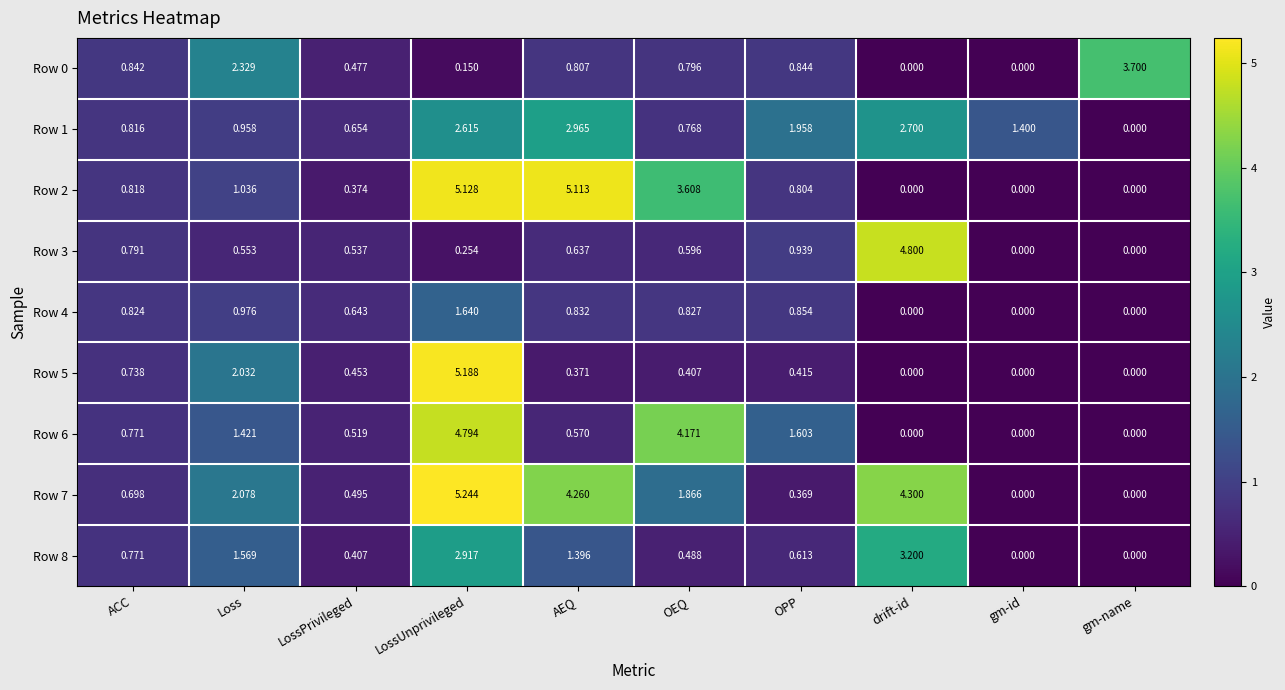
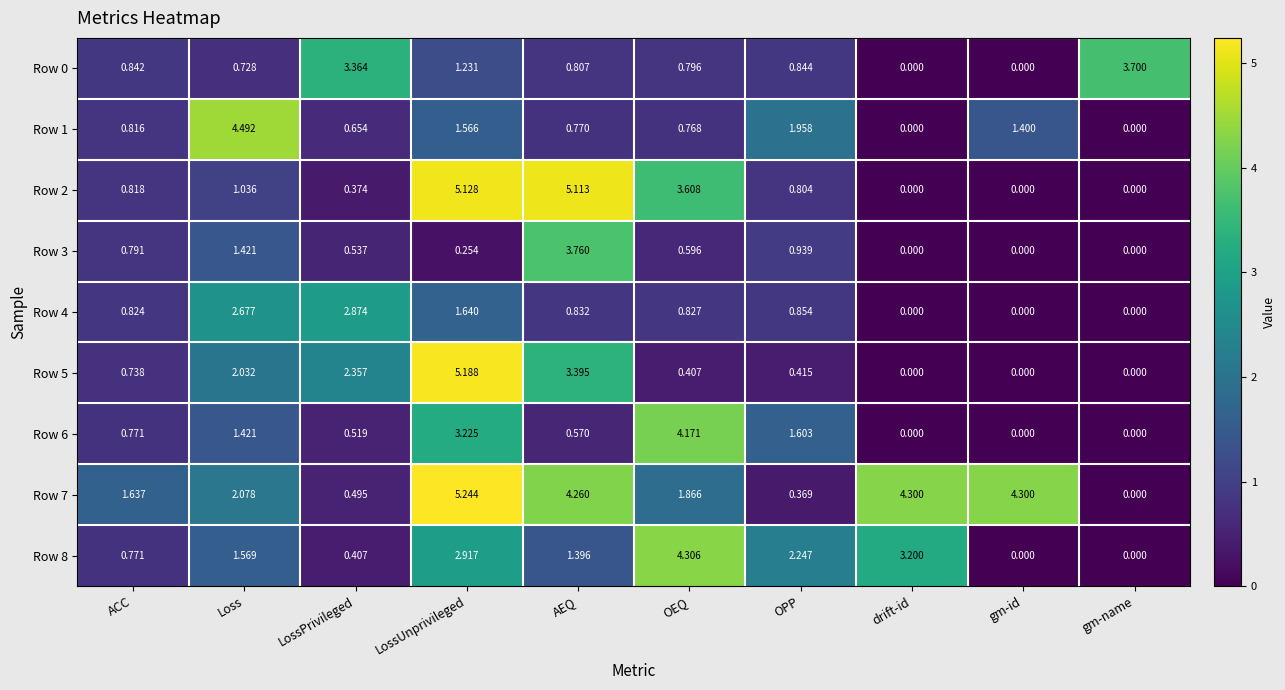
Row 0, Loss: 2.329 -> 0.728
Row 0, LossPrivileged: 0.477 -> 3.364
Row 0, LossUnprivileged: 0.150 -> 1.231
Row 1, Loss: 0.958 -> 4.492
Row 1, LossUnprivileged: 2.615 -> 1.566
Row 1, AEQ: 2.965 -> 0.770
Row 1, drift-id: 2.700 -> 0.000
Row 3, Loss: 0.553 -> 1.421
Row 3, AEQ: 0.637 -> 3.760
Row 3, drift-id: 4.800 -> 0.000
Row 4, Loss: 0.976 -> 2.677
Row 4, LossPrivileged: 0.643 -> 2.874
Row 5, LossPrivileged: 0.453 -> 2.357
Row 5, AEQ: 0.371 -> 3.395
Row 6, LossUnprivileged: 4.794 -> 3.225
Row 7, ACC: 0.698 -> 1.637
Row 7, gm-id: 0.000 -> 4.300
Row 8, OEQ: 0.488 -> 4.306
Row 8, OPP: 0.613 -> 2.247
